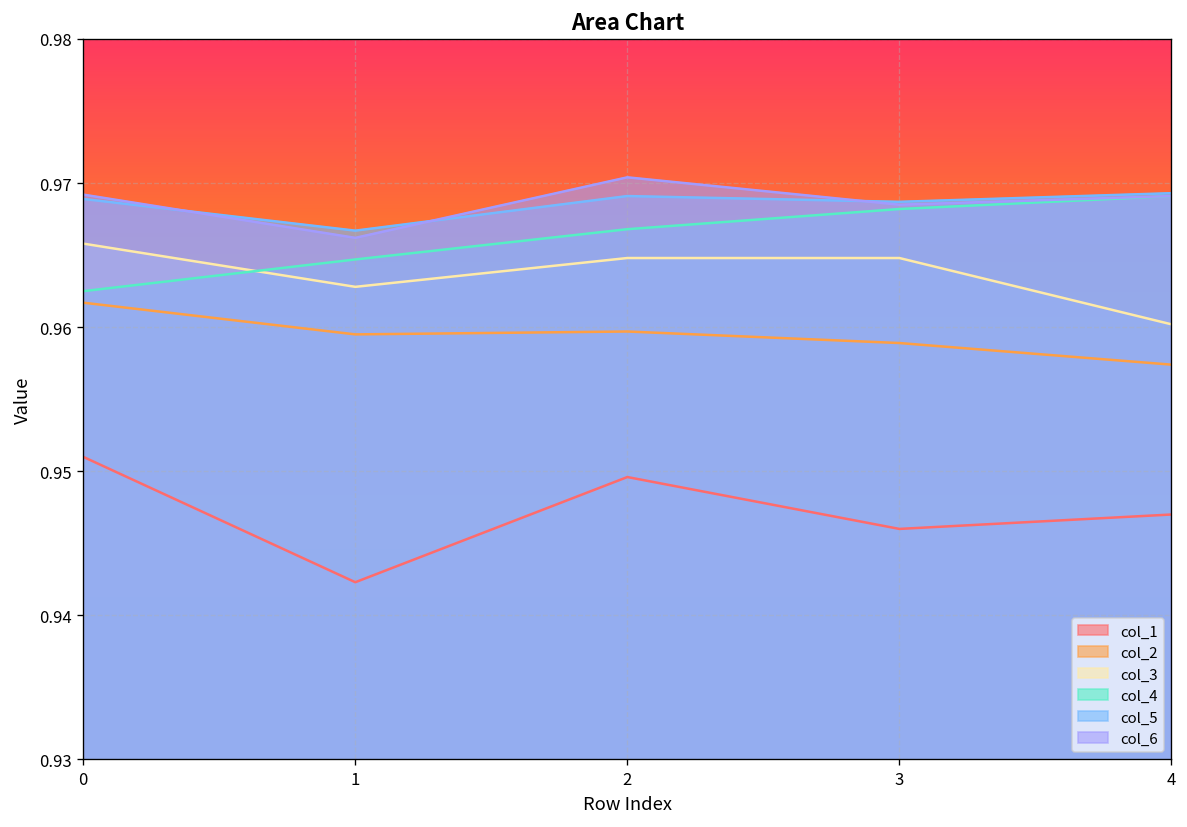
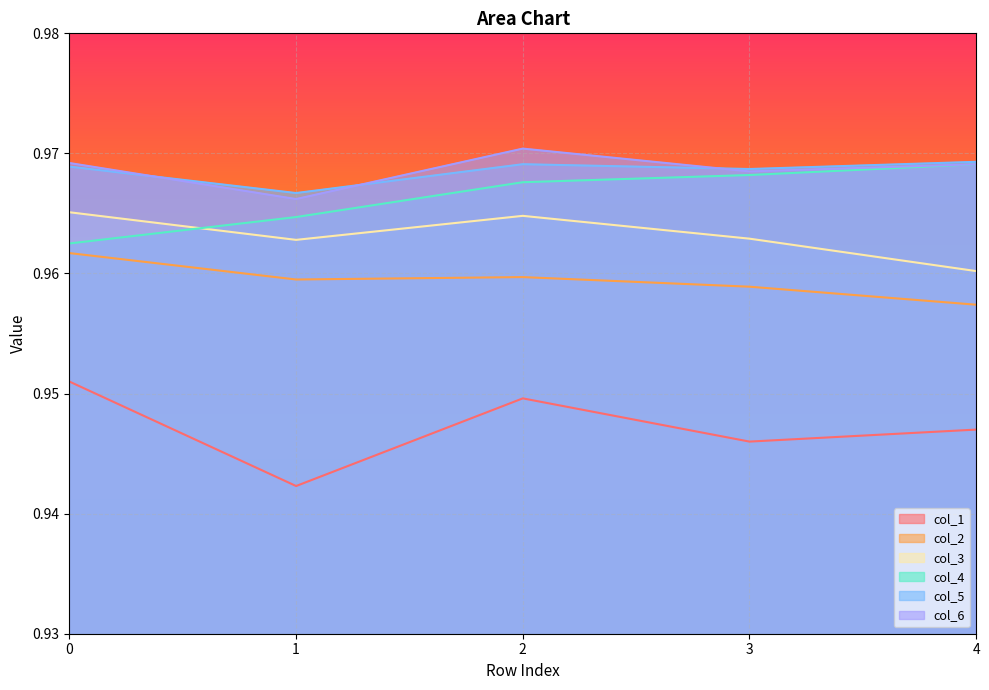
col_3, 0: 0.9658 -> 0.9651
col_4, 2: 0.9668 -> 0.9676
col_3, 3: 0.9648 -> 0.9629
